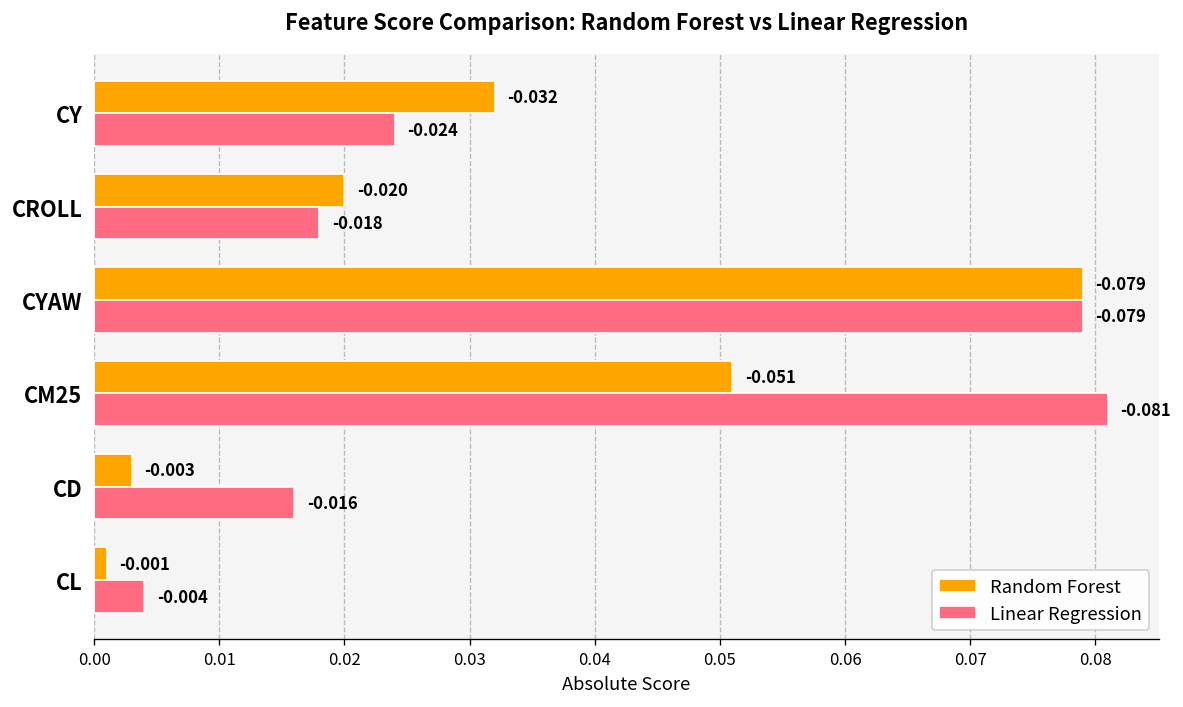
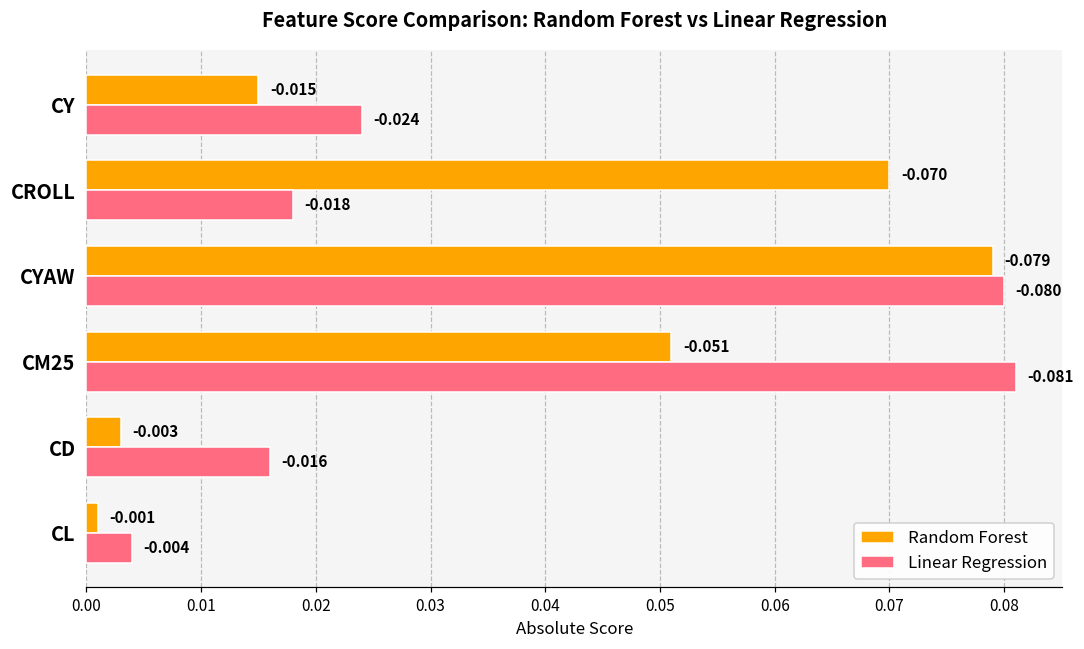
Random Forest, CY: -0.032 -> -0.015
Random Forest, CROLL: -0.020 -> -0.070
Linear Regression, CYAW: -0.079 -> -0.080
